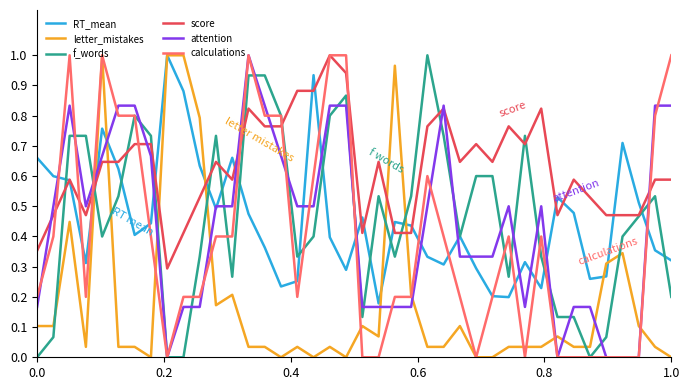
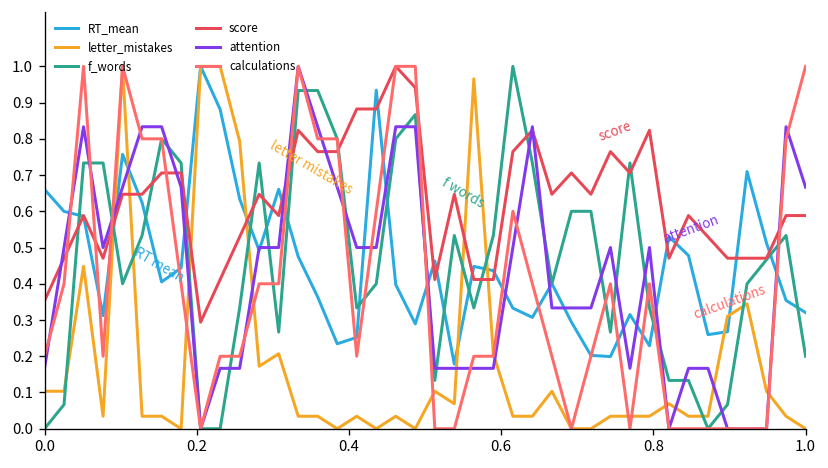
attention, 1.0: 0.83 -> 0.67
